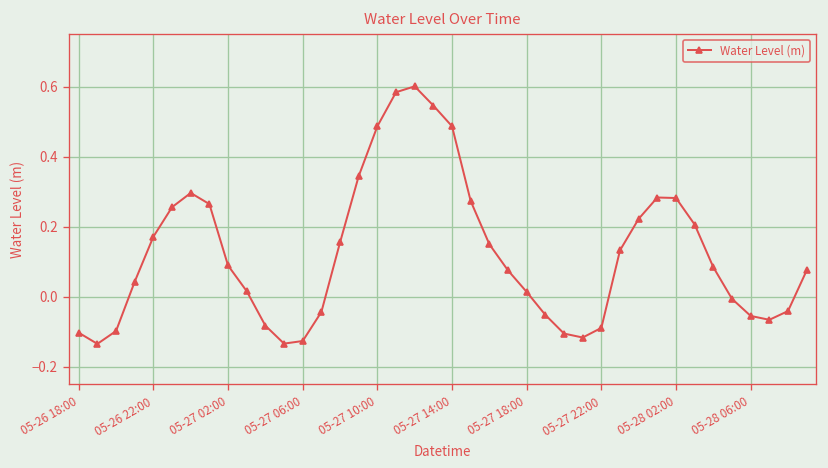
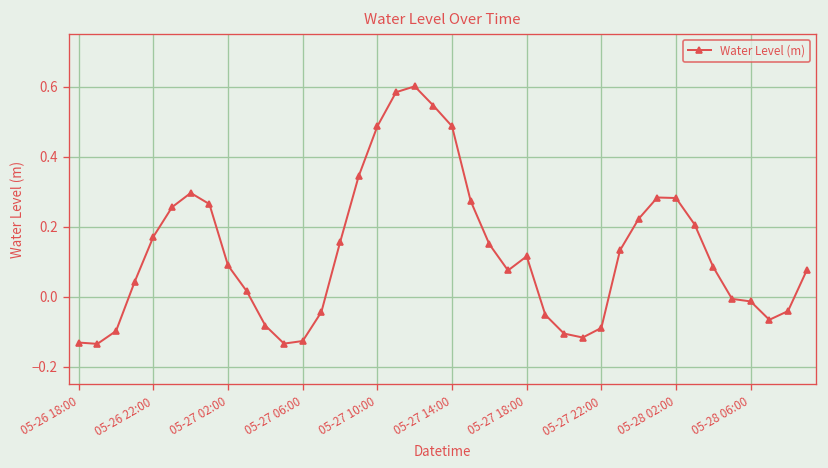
05-26 18:00: -0.10 -> -0.13
05-27 18:00: 0.01 -> 0.11
05-28 06:00: -0.06 -> -0.01
